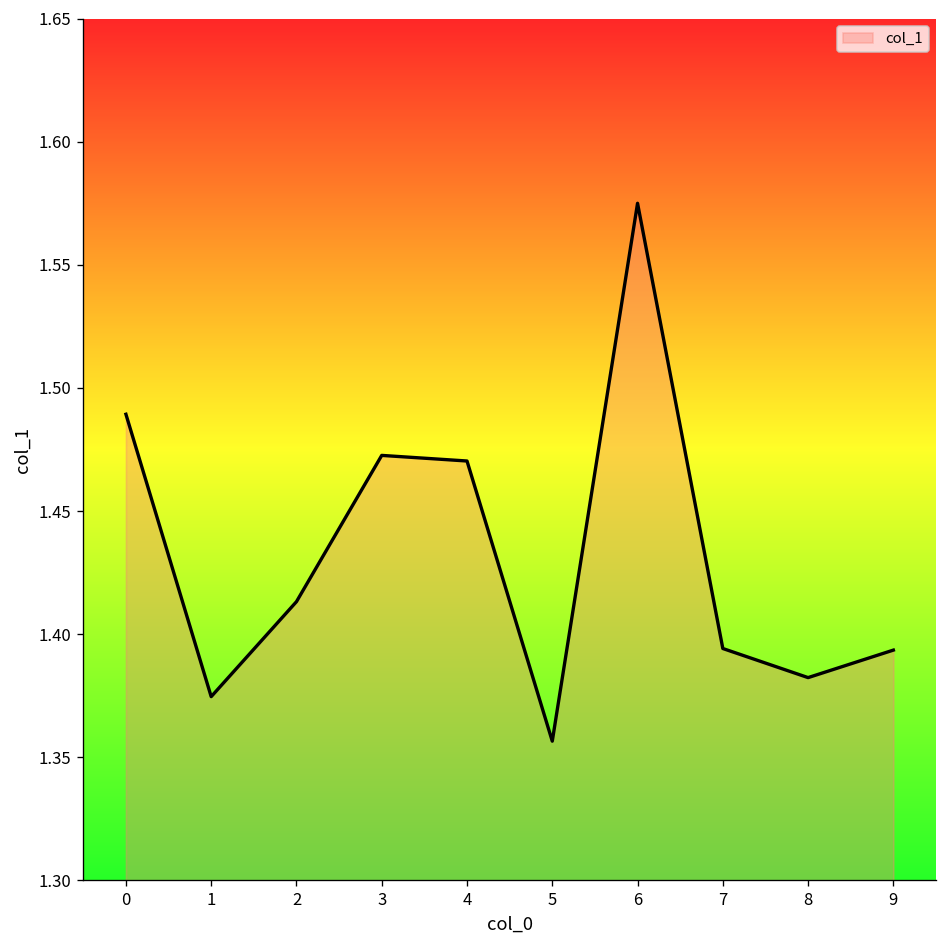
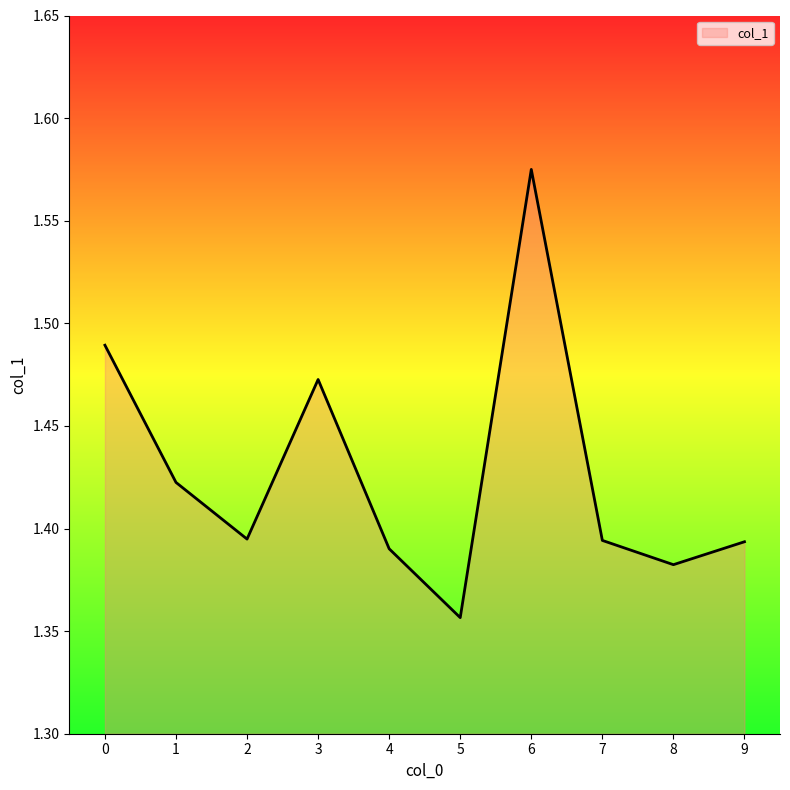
1: 1.375 -> 1.422
2: 1.413 -> 1.395
4: 1.470 -> 1.390
